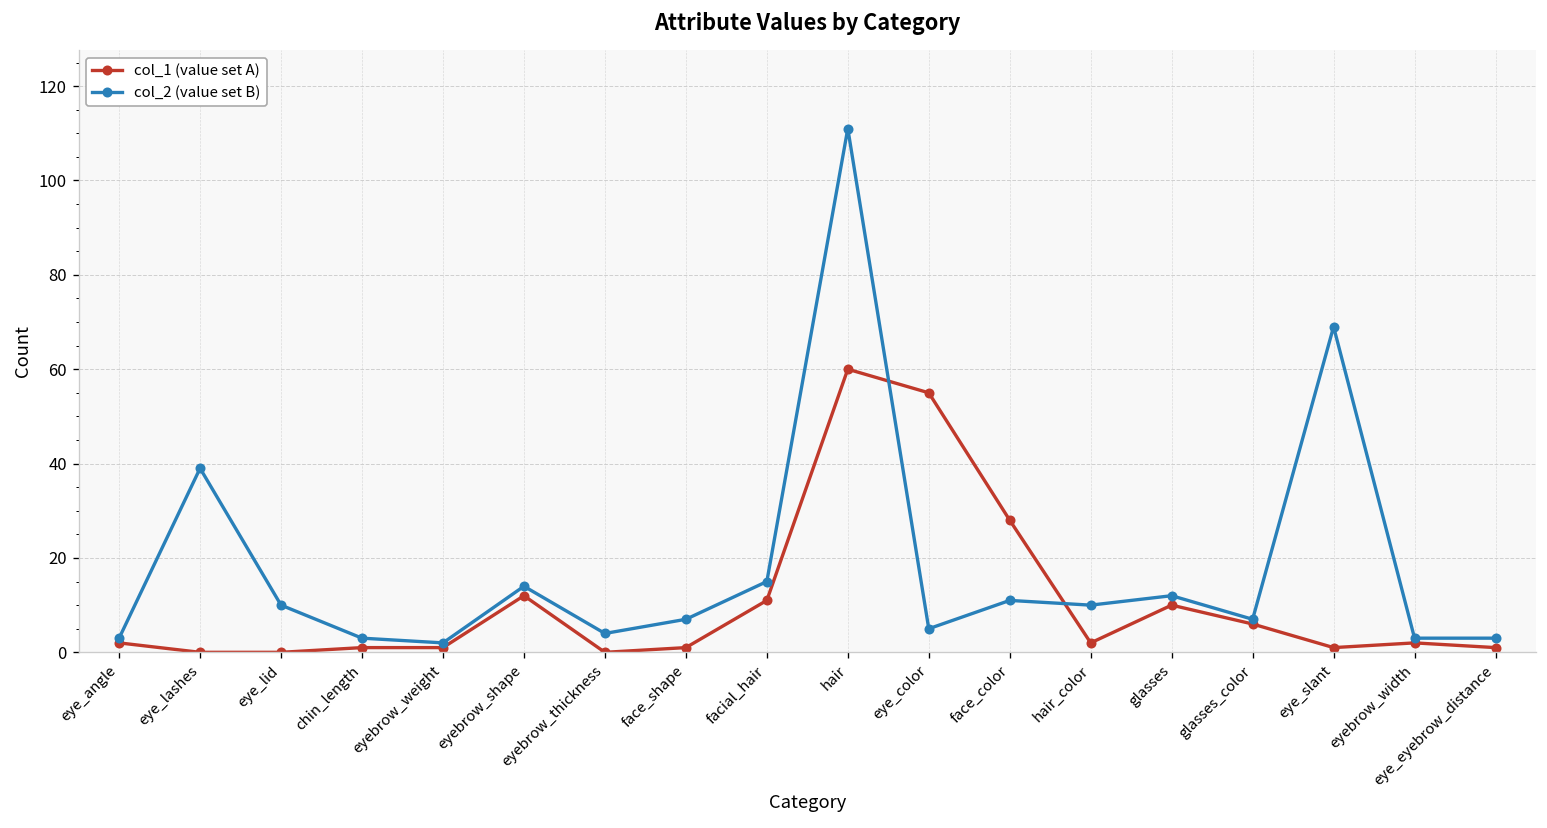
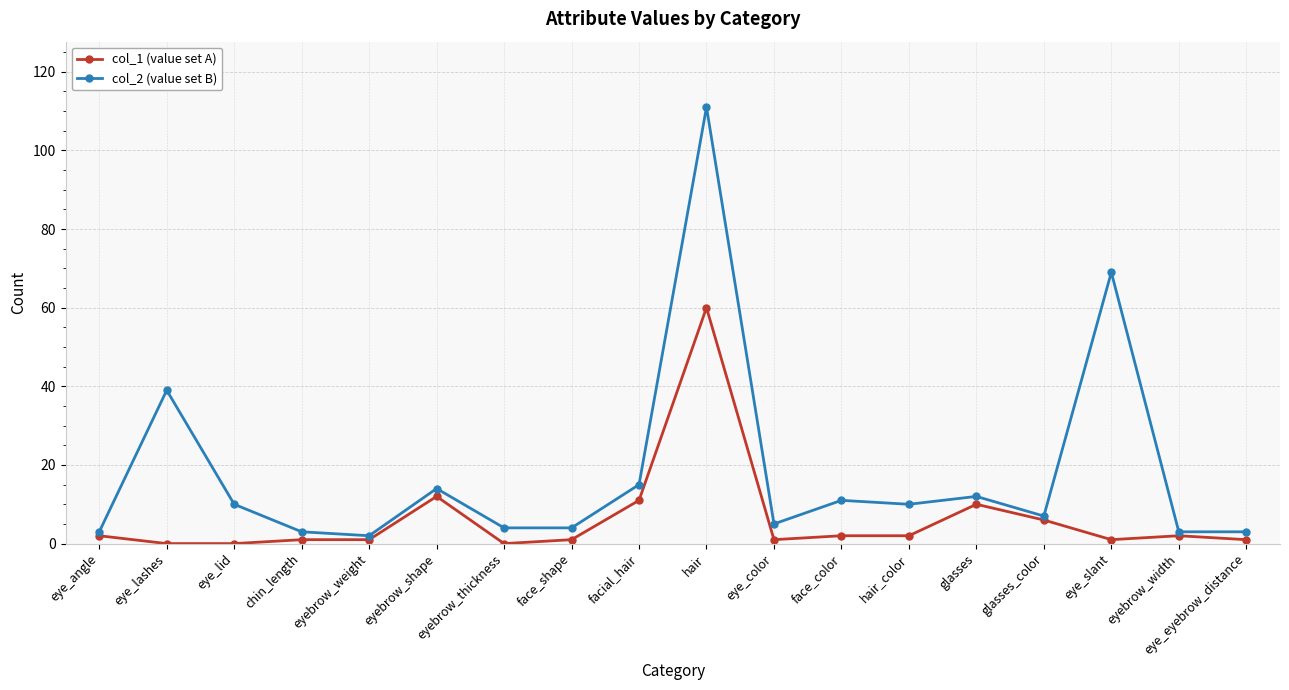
col_2 (value set B), face_shape: 7 -> 4
col_1 (value set A), eye_color: 55 -> 1
col_1 (value set A), face_color: 28 -> 2
